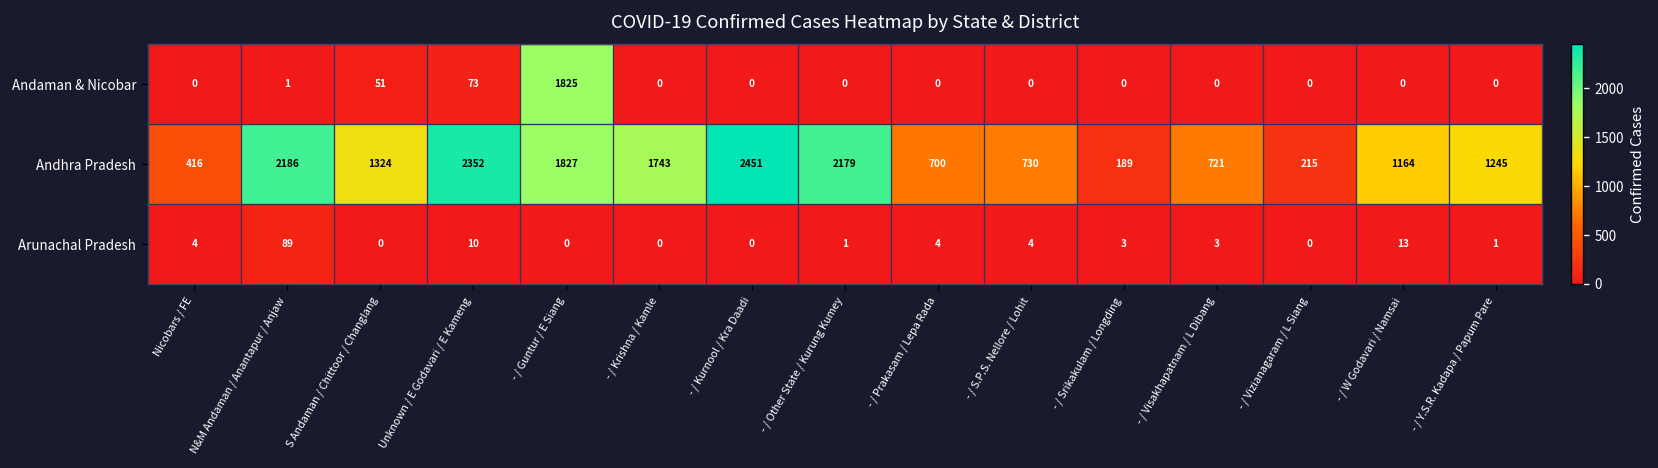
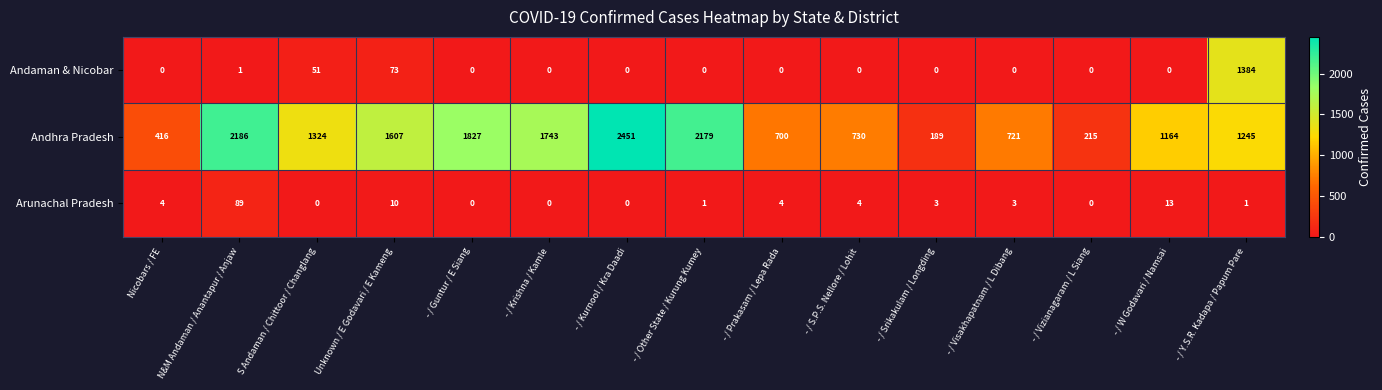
Andaman & Nicobar, - / Guntur / E Siang: 1825 -> 0
Andaman & Nicobar, - / Y.S.R. Kadapa / Papum Pare: 0 -> 1384
Andhra Pradesh, Unknown / E Godavari / E Kameng: 2352 -> 1607
